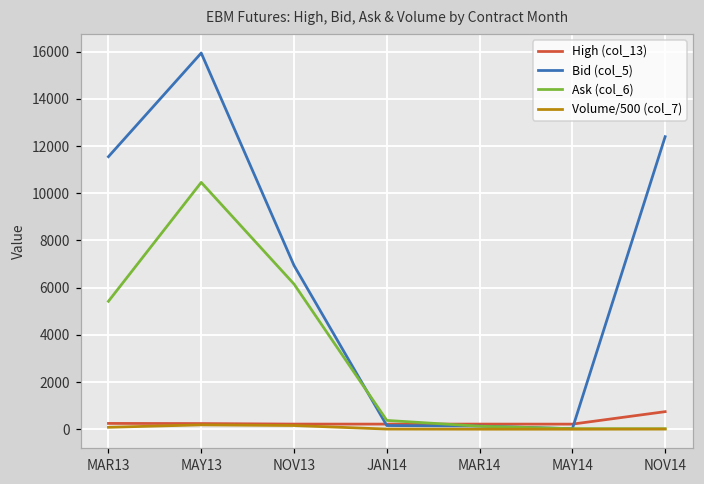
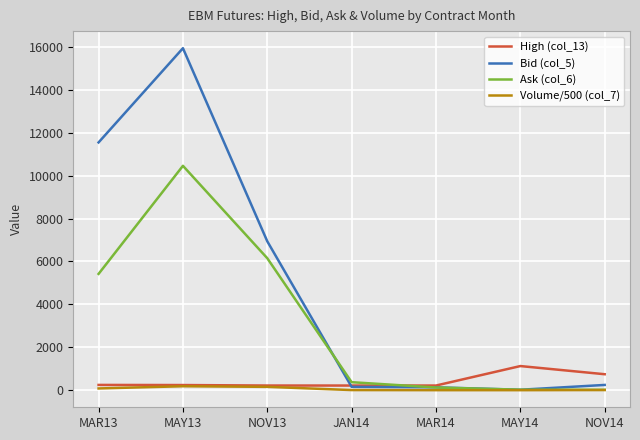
High (col_13), MAY14: 200 -> 1100
Bid (col_5), NOV14: 12400 -> 200
